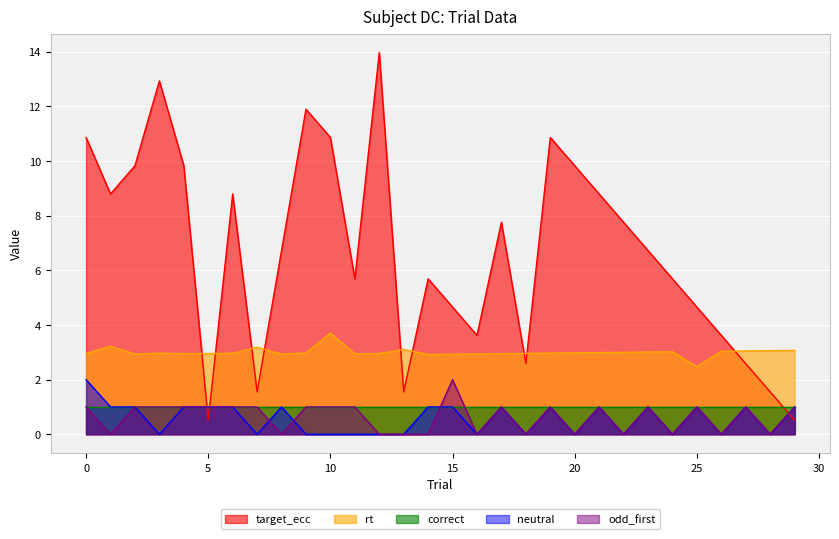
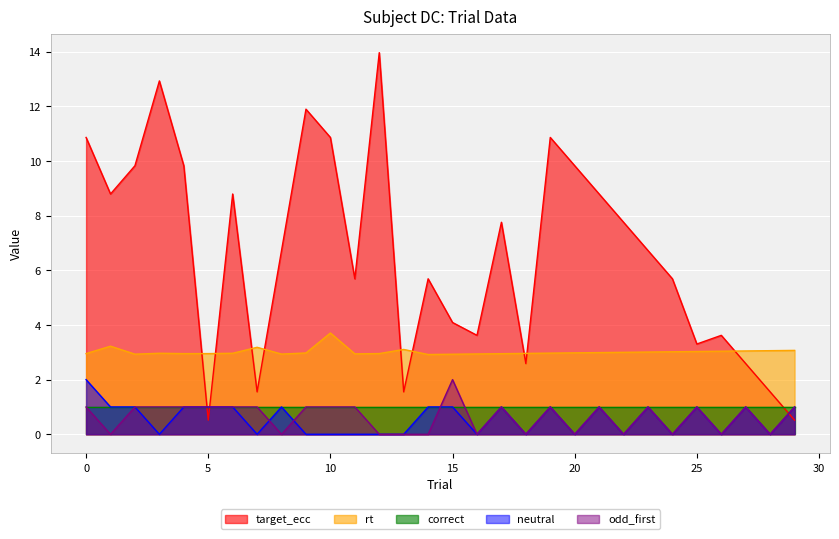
target_ecc, 15: 4.7 -> 4.1
target_ecc, 25: 4.7 -> 3.3
rt, 25: 2.5 -> 3.0
